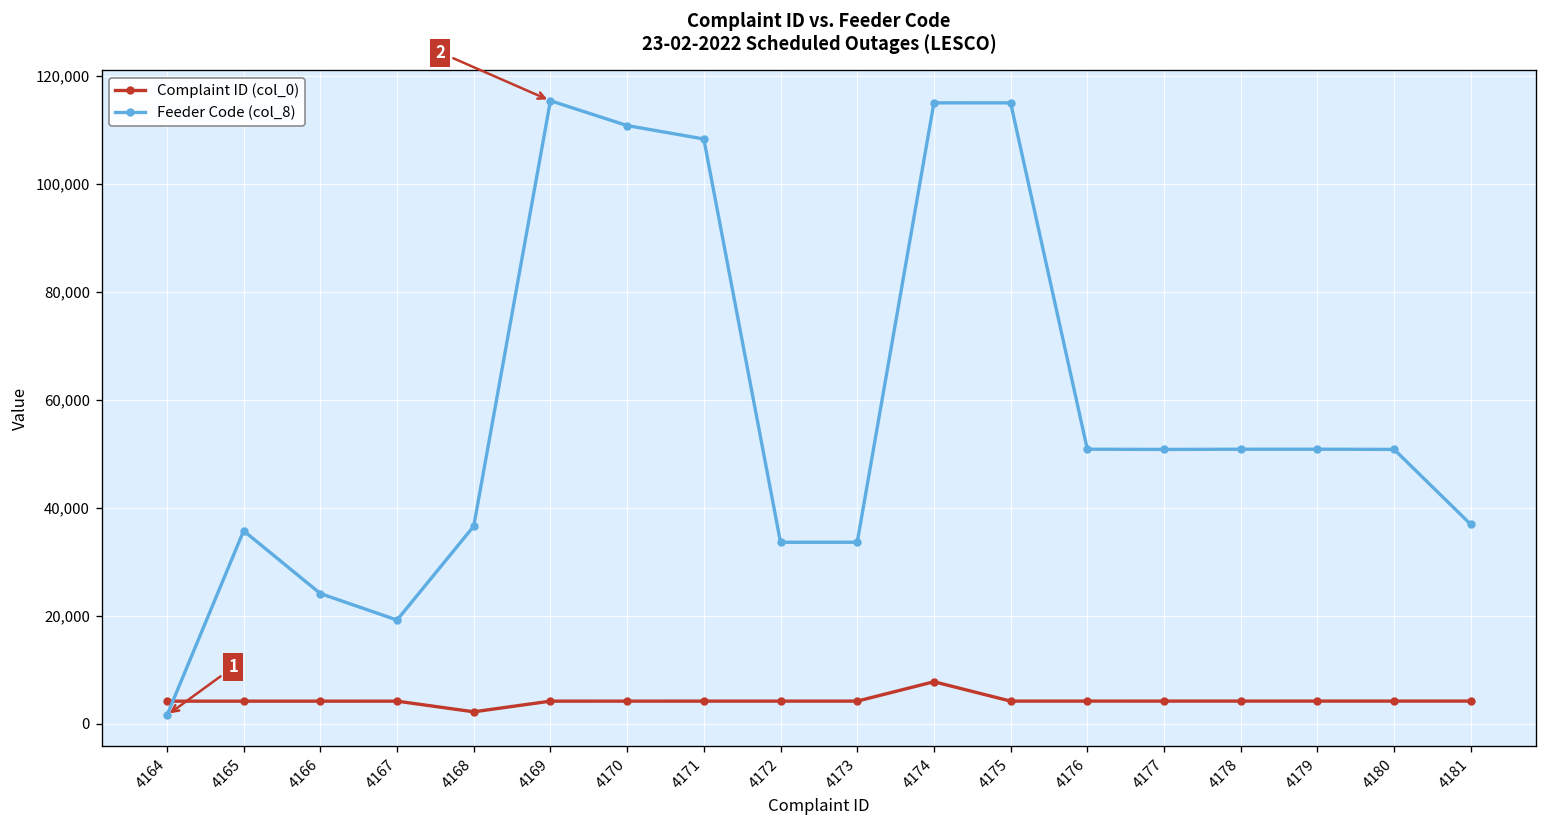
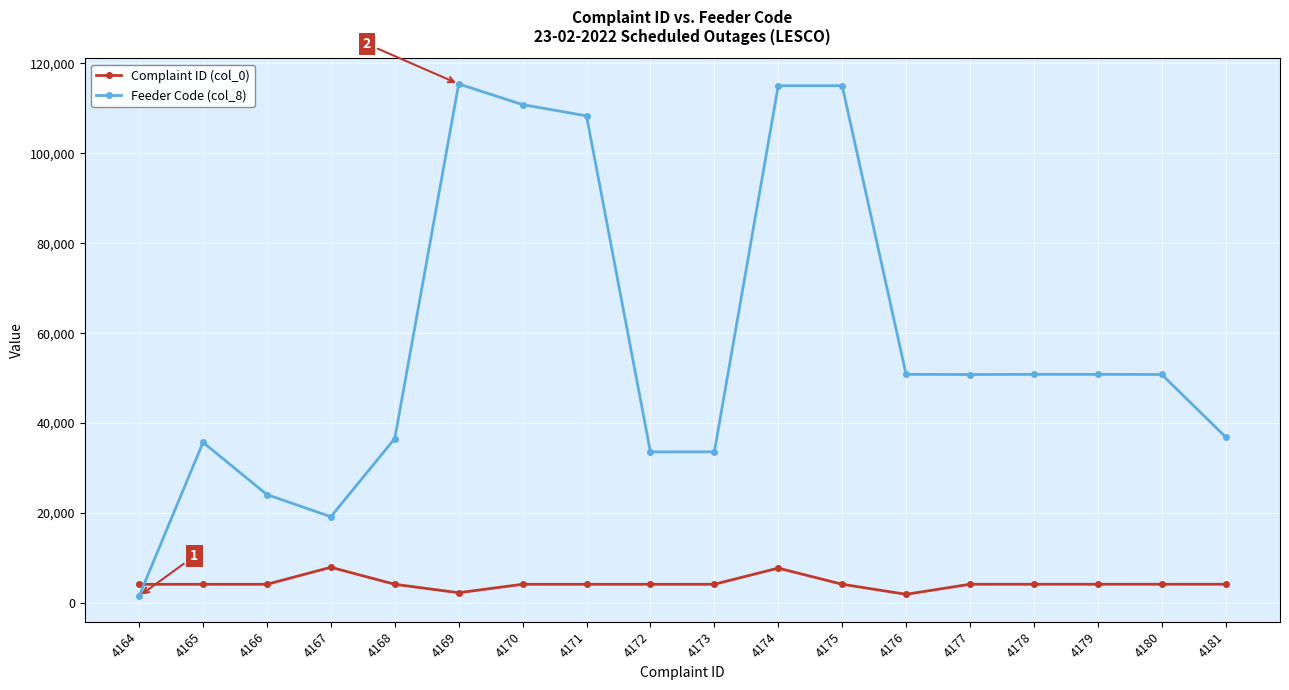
Complaint ID (col_0), 4167: 4,000 -> 8,000
Complaint ID (col_0), 4168: 2,000 -> 4,000
Complaint ID (col_0), 4169: 4,000 -> 2,000
Complaint ID (col_0), 4176: 4,000 -> 2,000
